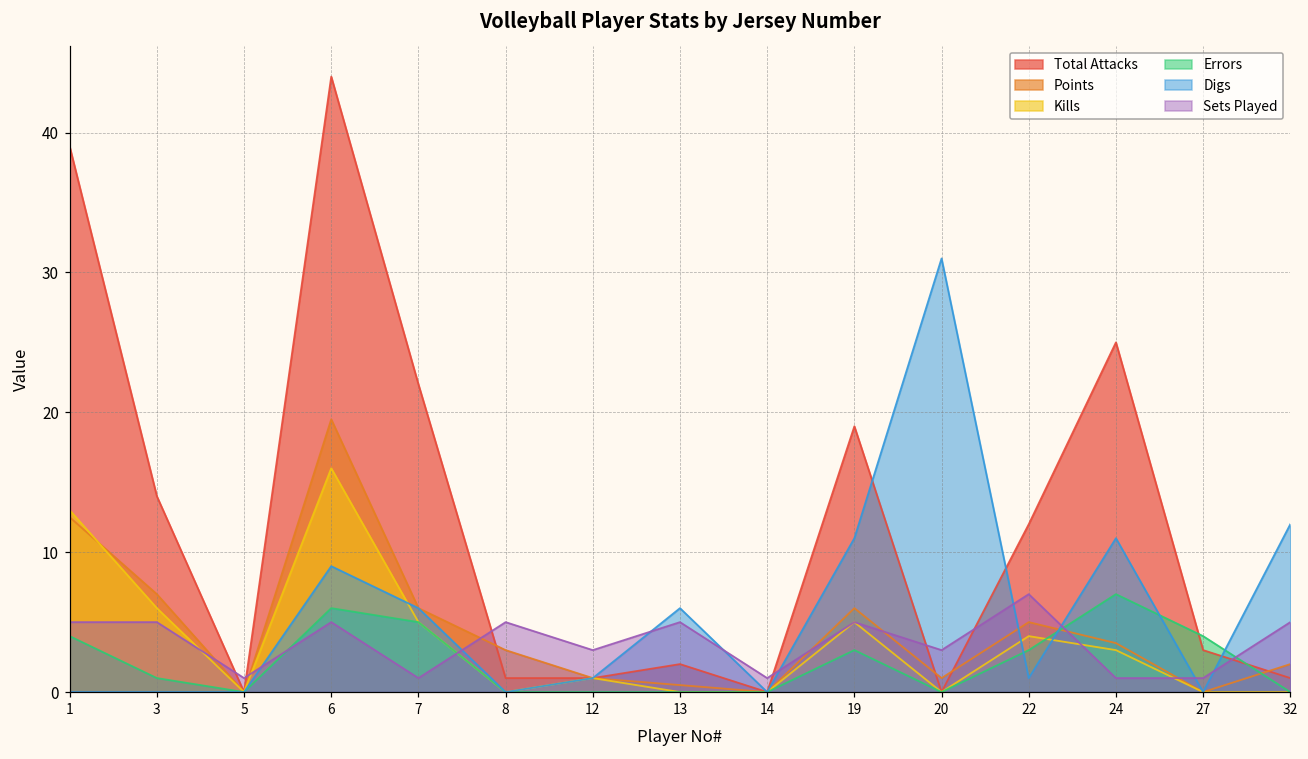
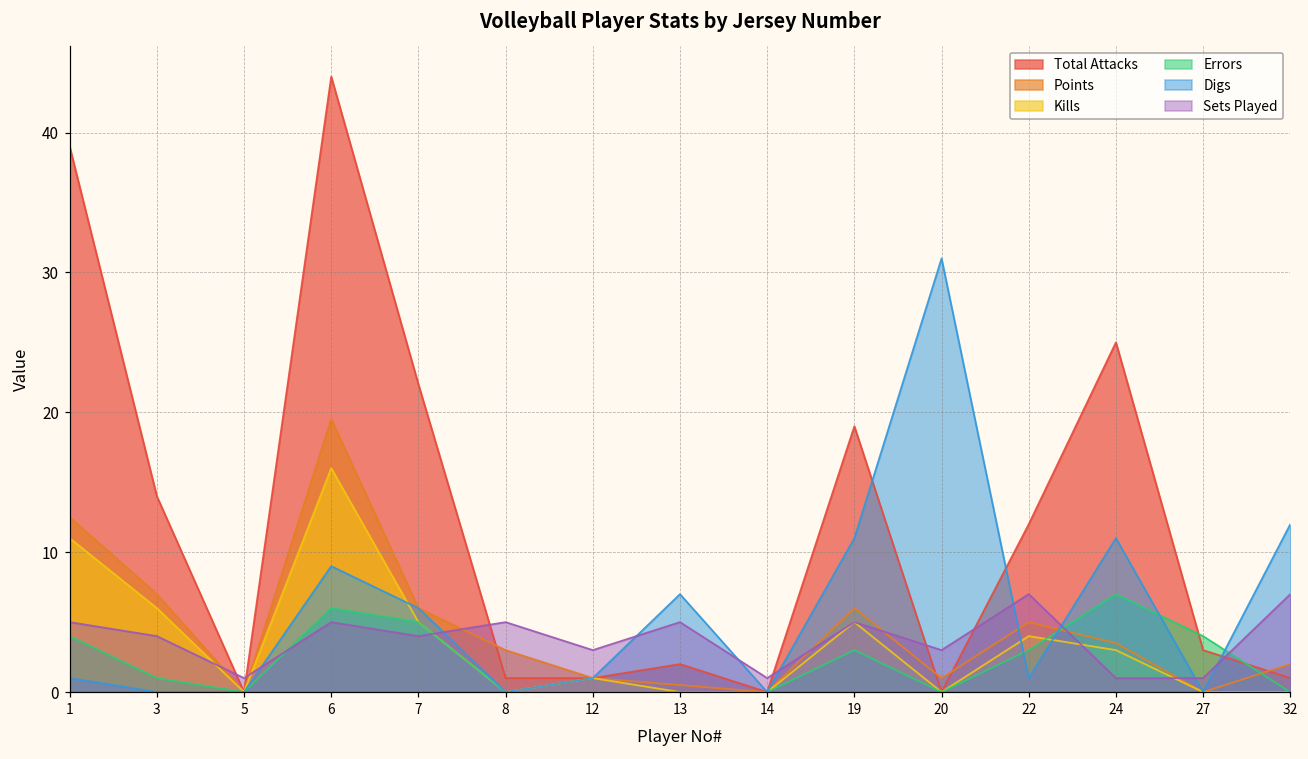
Kills, 1: 13 -> 11
Digs, 1: 0 -> 1
Sets Played, 3: 5 -> 4
Sets Played, 7: 1 -> 4
Digs, 13: 6 -> 7
Sets Played, 32: 5 -> 7
